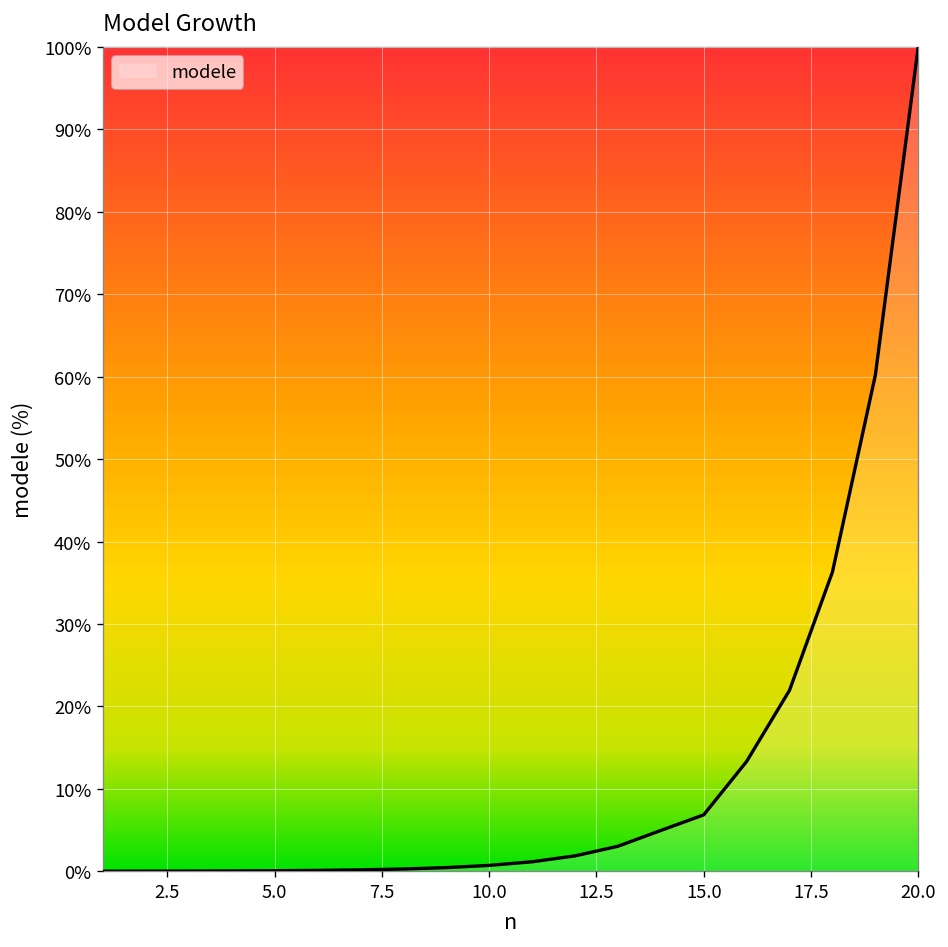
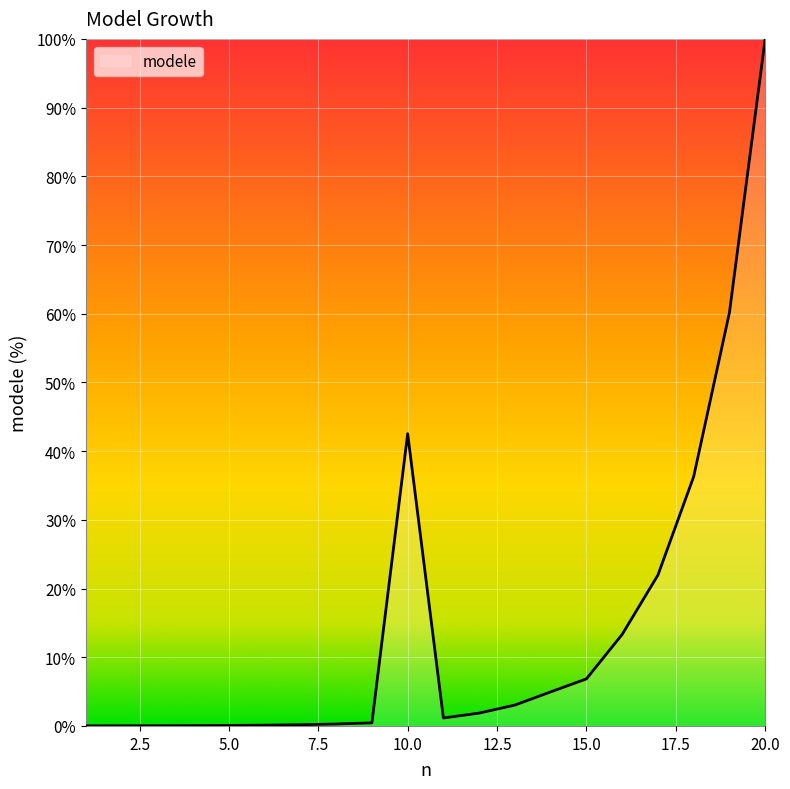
10.0: 1% -> 43%
